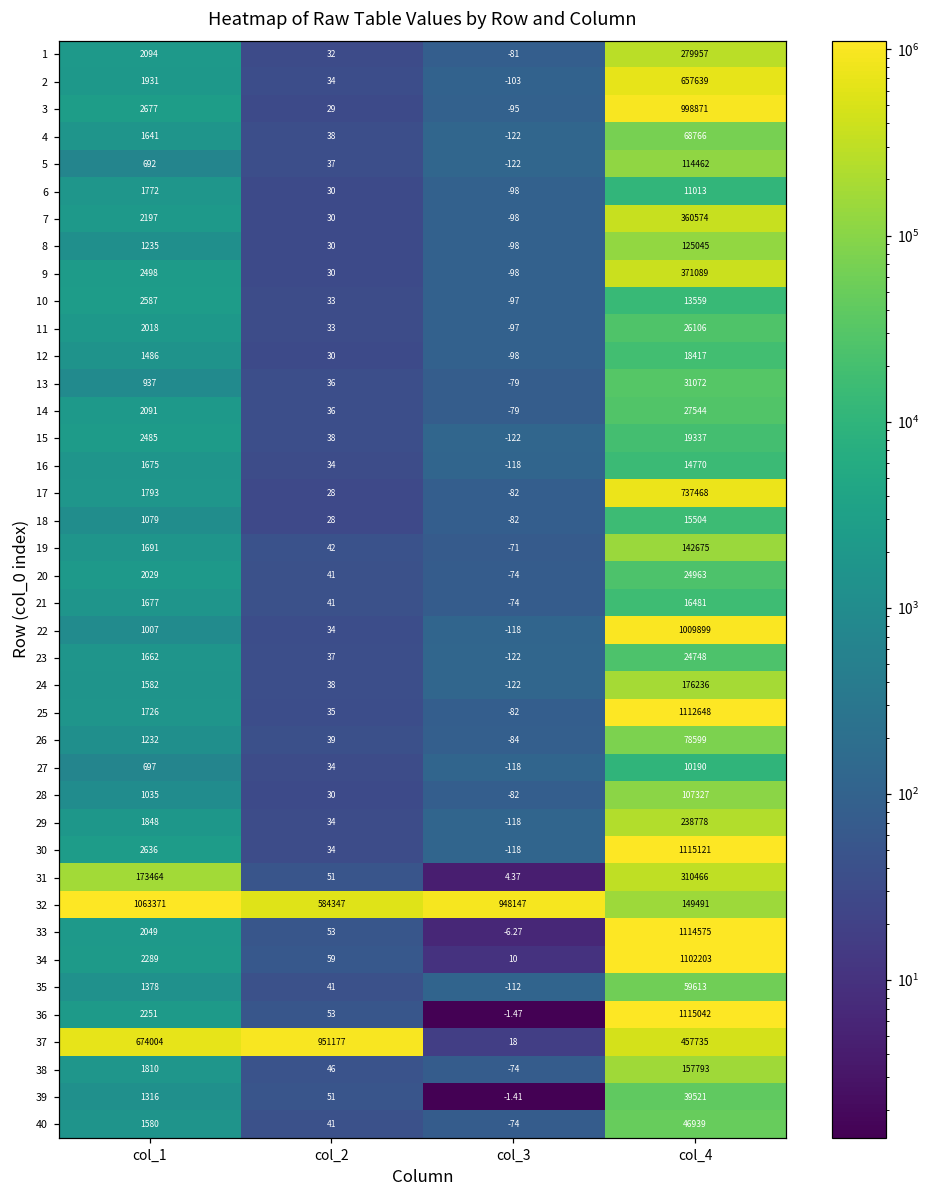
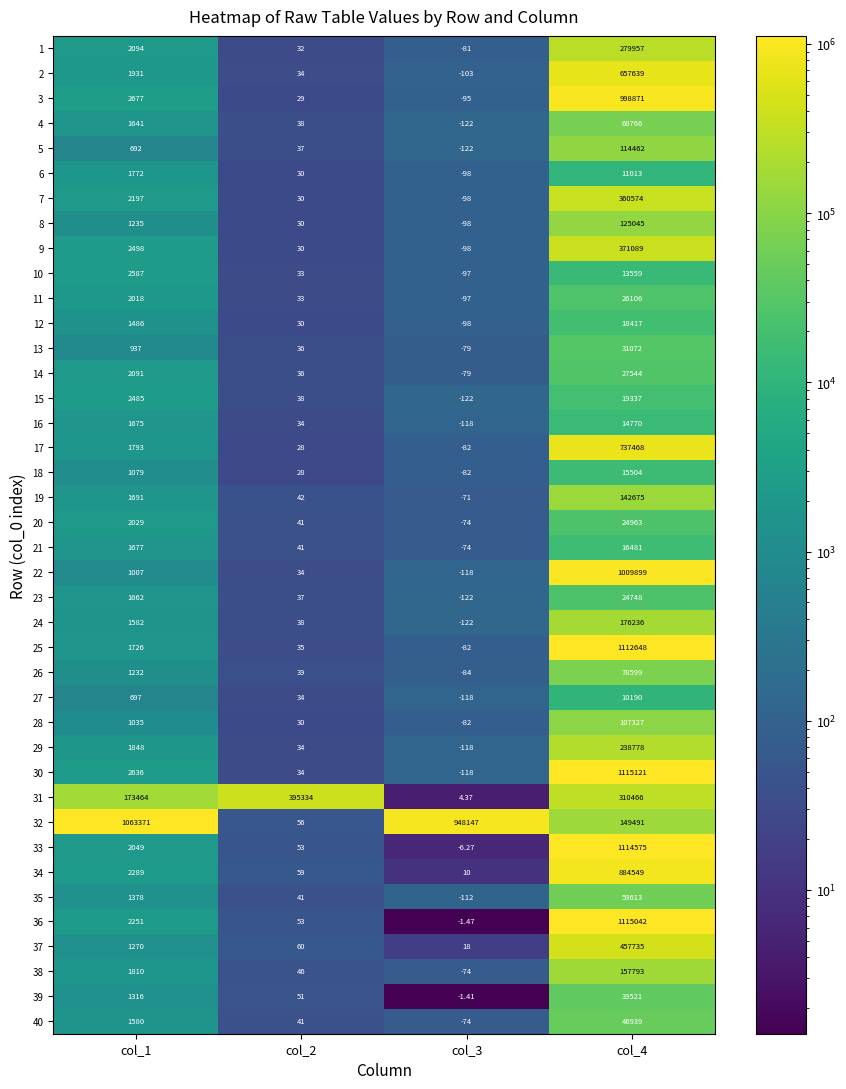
31, col_2: 51 -> 395334
32, col_2: 584347 -> 56
34, col_4: 1102203 -> 884549
37, col_1: 674004 -> 1270
37, col_2: 951177 -> 60
